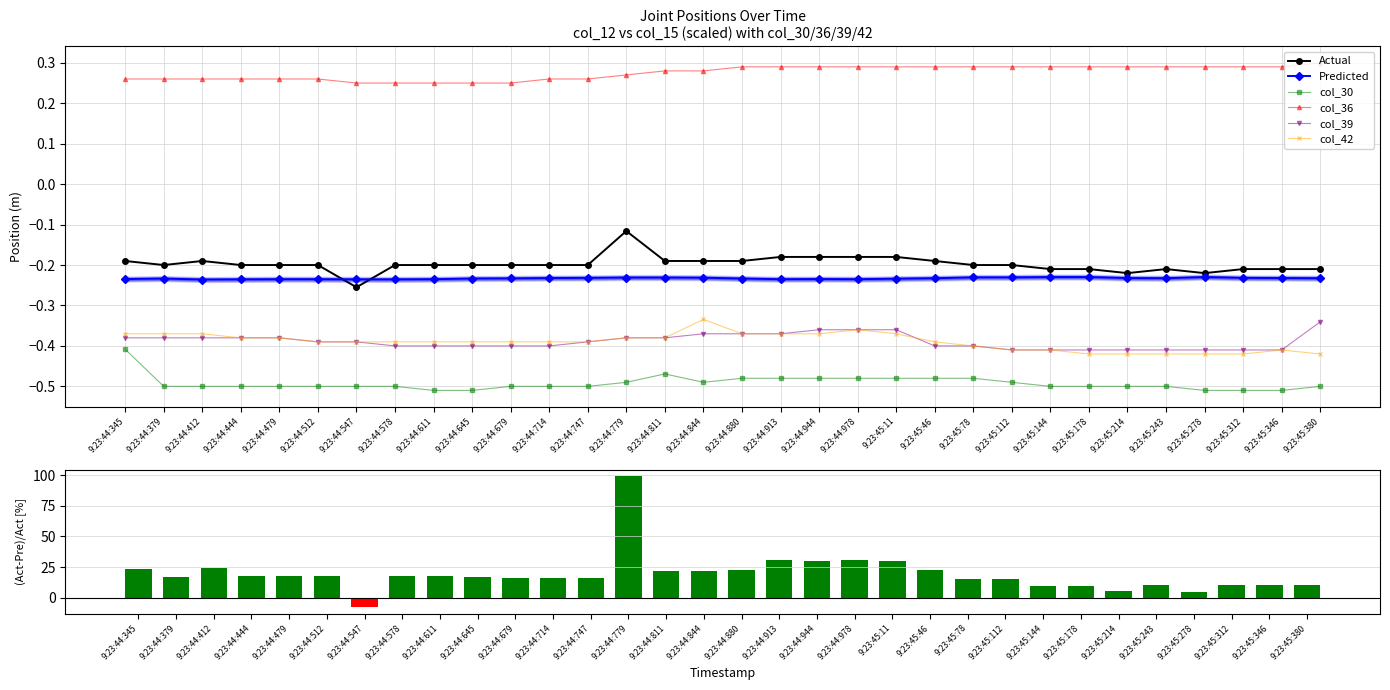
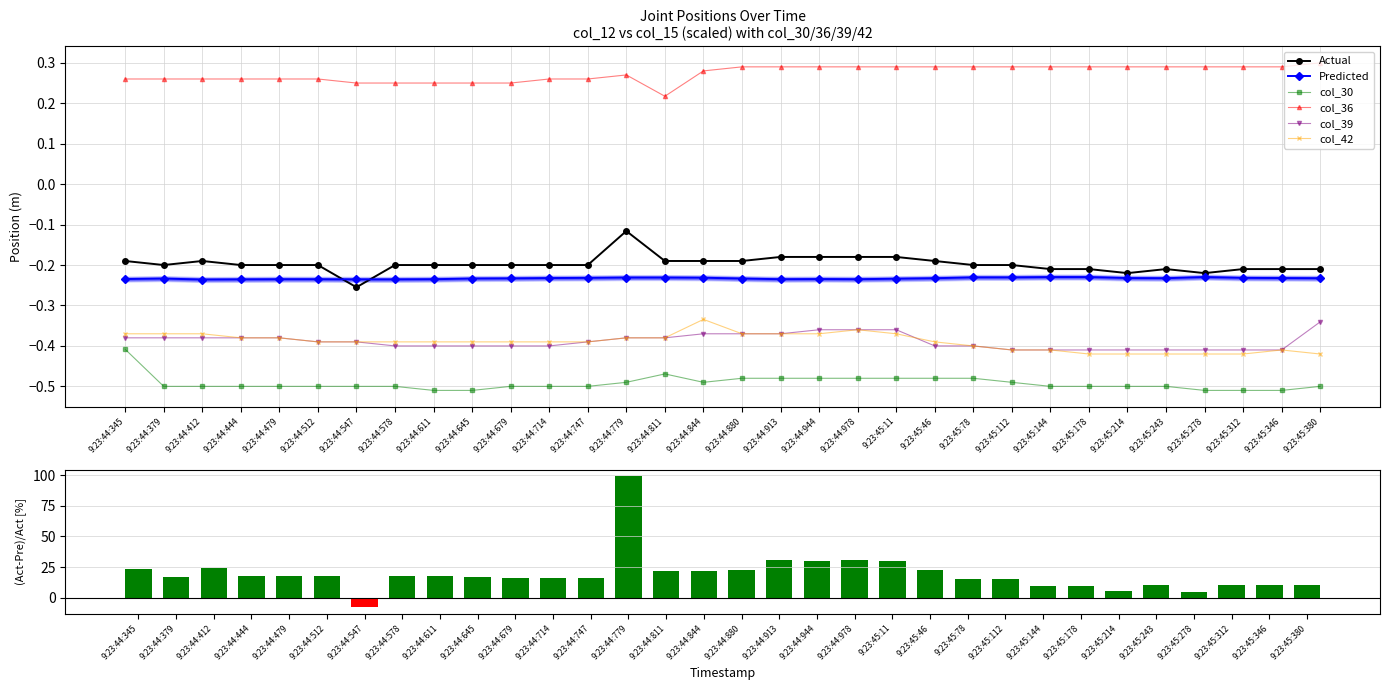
Joint Positions Over Time col_12 vs col_15 (scaled) with col_30/36/39/42, col_36, 9:23:44:811: 0.28 -> 0.22
